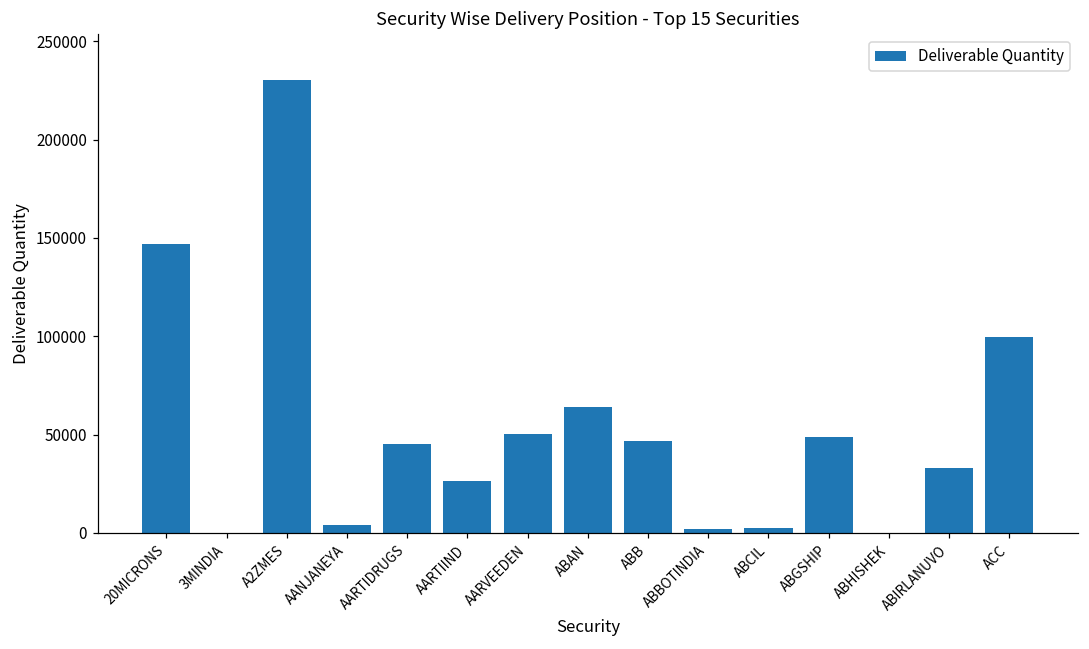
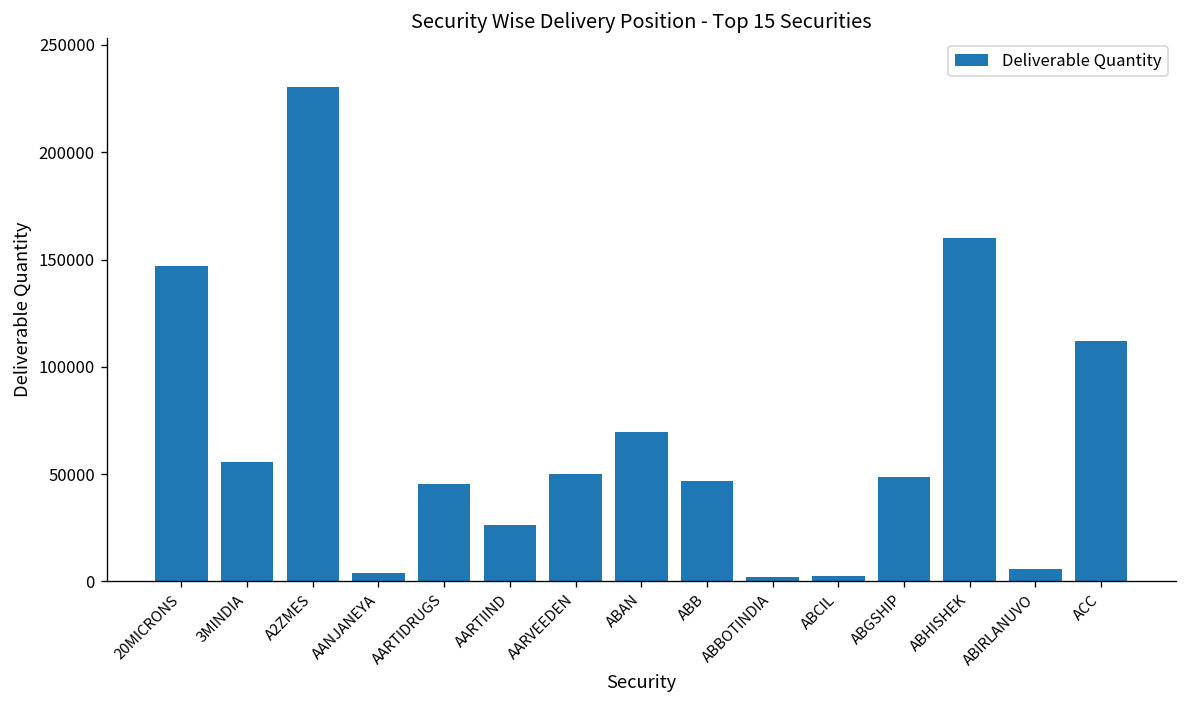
3MINDIA: 0 -> 56000
ABAN: 64000 -> 70000
ABHISHEK: 0 -> 160000
ABIRLANUVO: 33000 -> 6000
ACC: 100000 -> 112000
